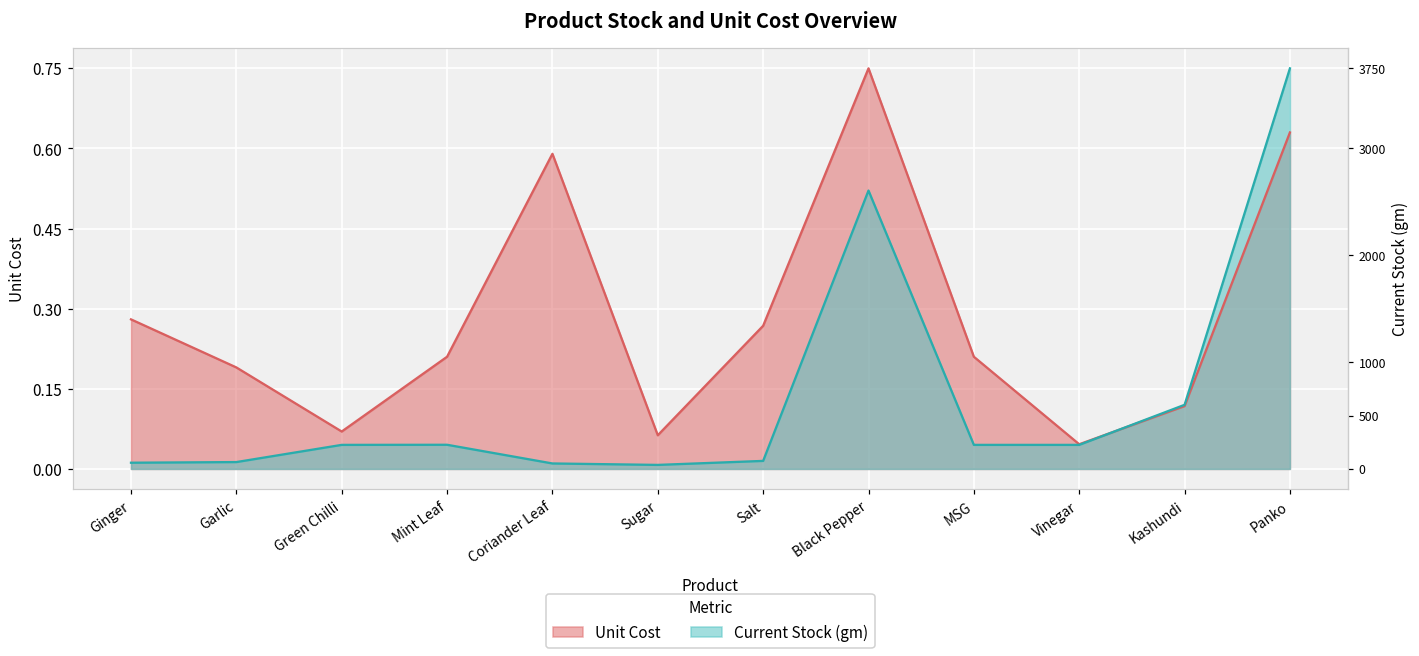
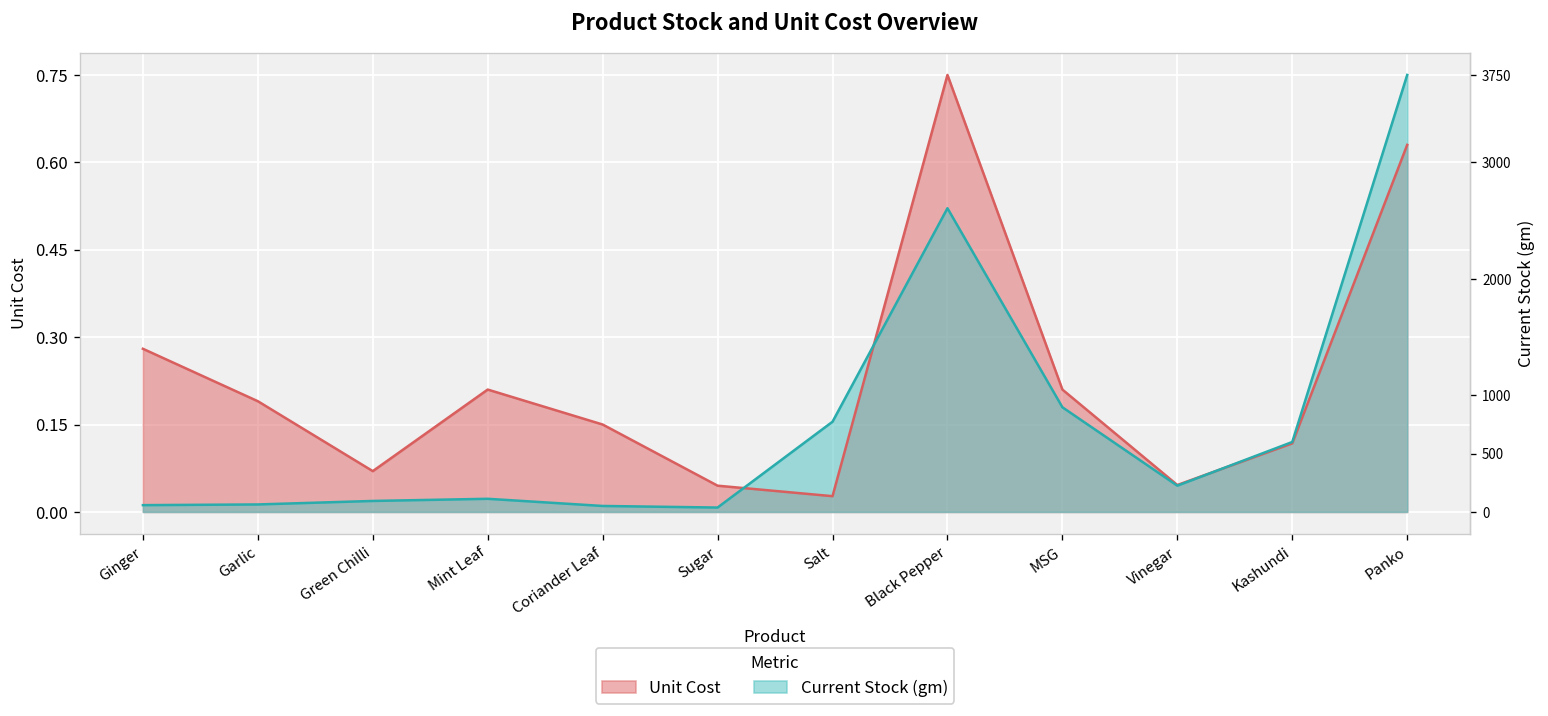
Current Stock (gm), Green Chilli: 0.05 -> 0.02
Current Stock (gm), Mint Leaf: 0.05 -> 0.02
Unit Cost, Coriander Leaf: 0.59 -> 0.15
Unit Cost, Sugar: 0.06 -> 0.05
Unit Cost, Salt: 0.27 -> 0.03
Current Stock (gm), Salt: 0.02 -> 0.15
Current Stock (gm), MSG: 0.05 -> 0.18
